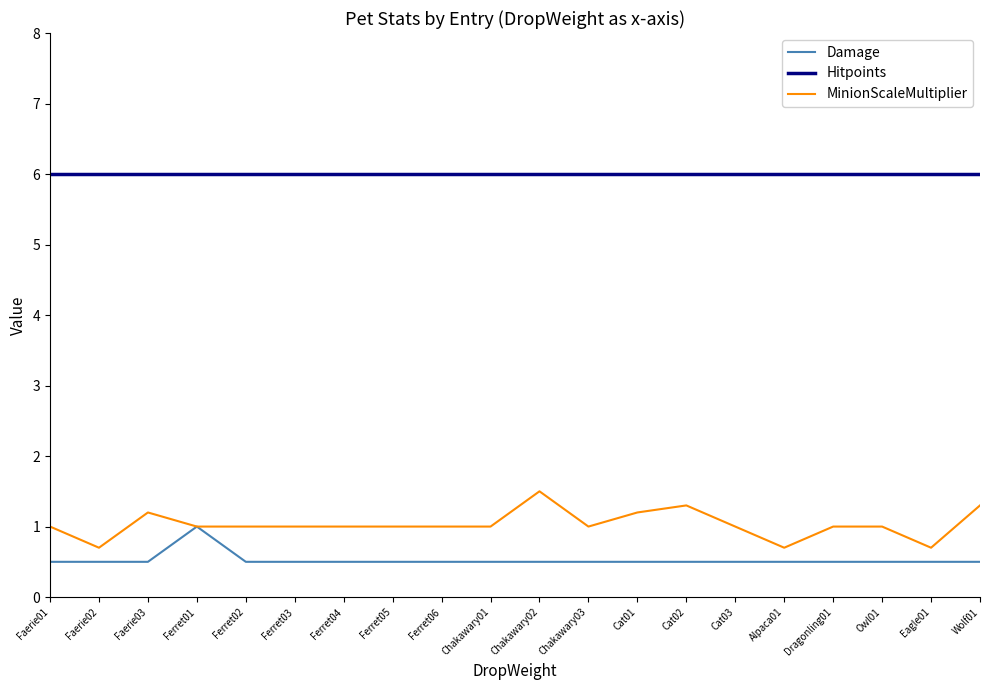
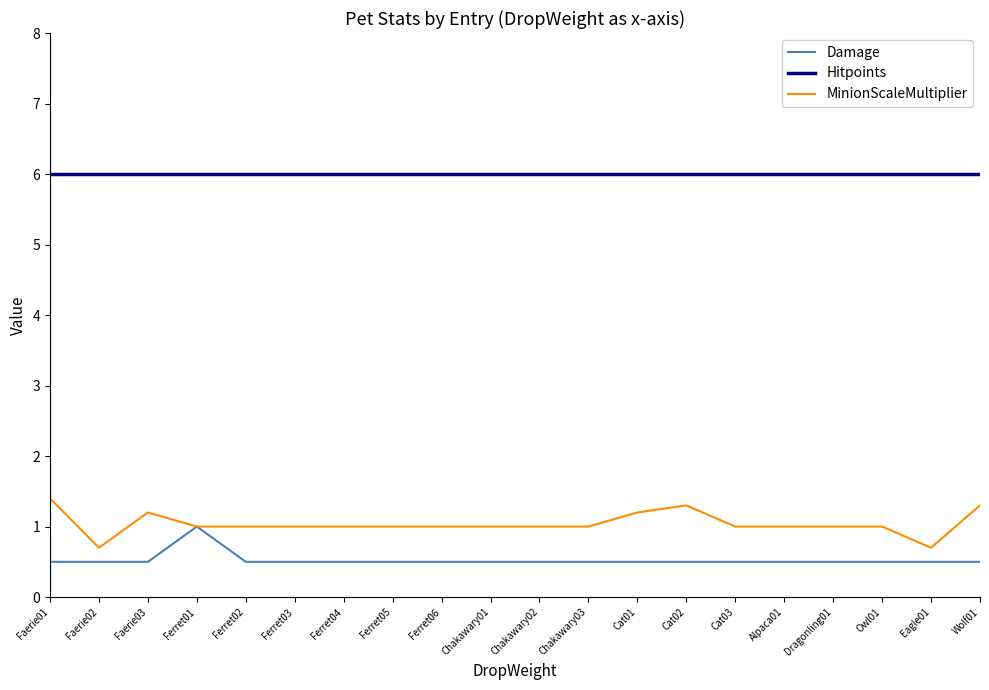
MinionScaleMultiplier, Faerie01: 1.0 -> 1.4
MinionScaleMultiplier, Chakawary02: 1.5 -> 1.0
MinionScaleMultiplier, Alpaca01: 0.7 -> 1.0
